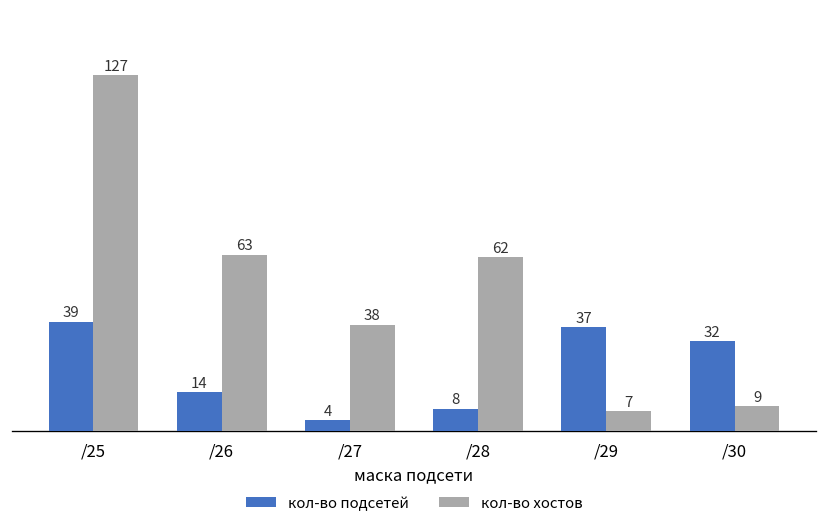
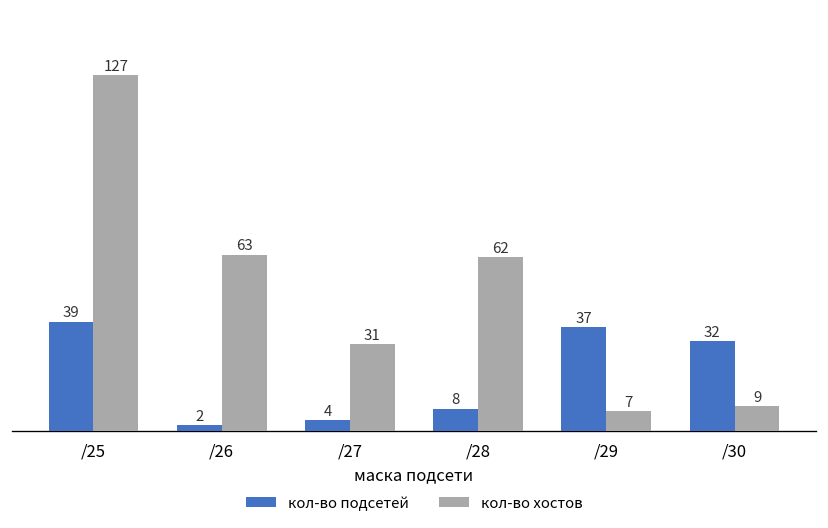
кол-во подсетей, /26: 14 -> 2
кол-во хостов, /27: 38 -> 31
